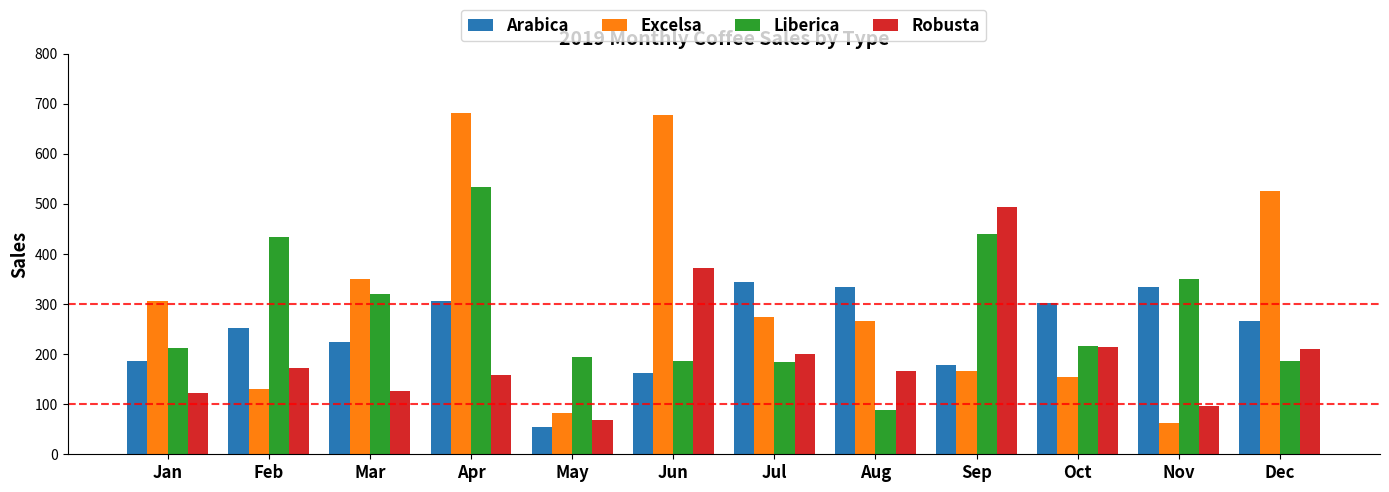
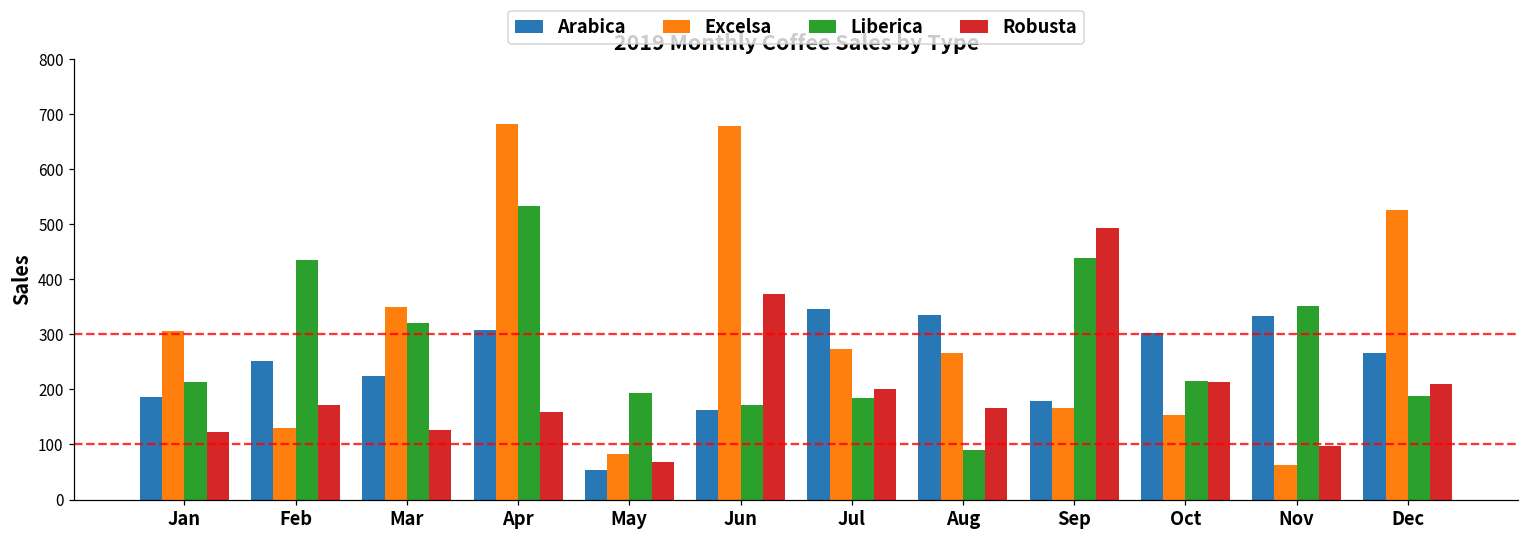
Liberica, Jun: 190 -> 170
